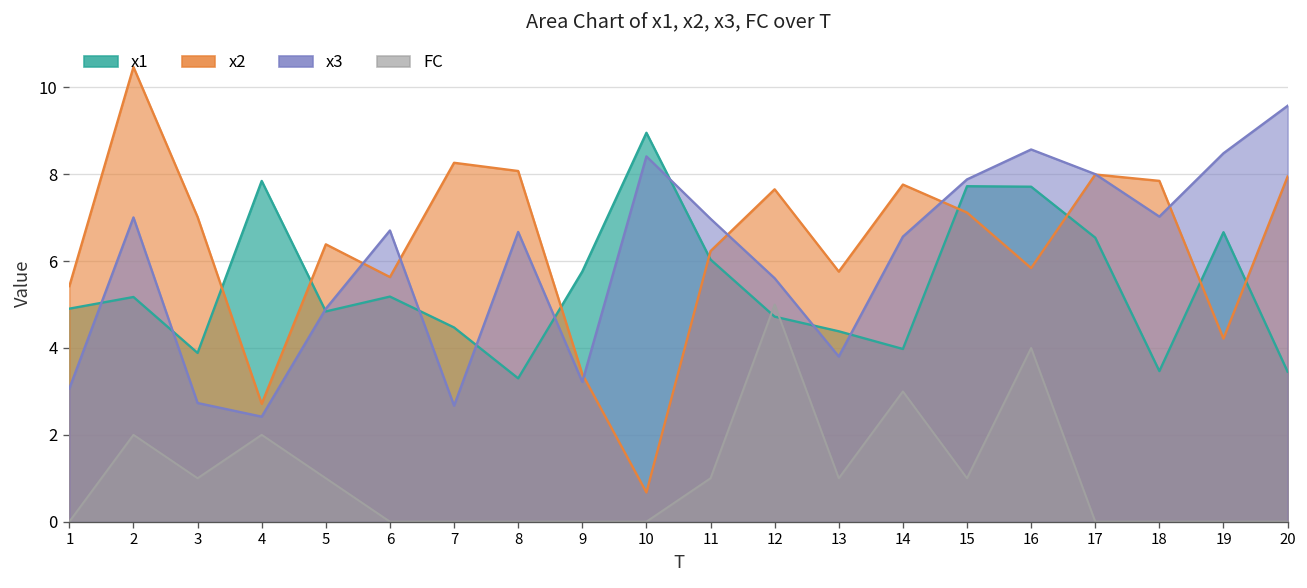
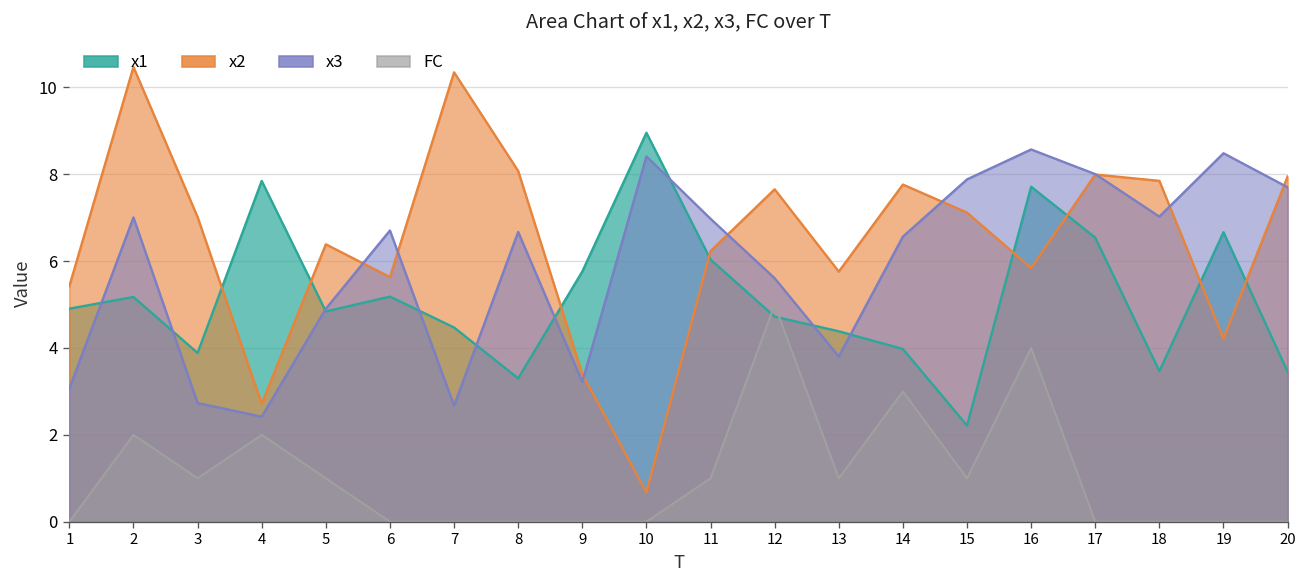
x2, 7: 8.3 -> 10.3
x1, 15: 7.7 -> 2.2
x3, 20: 9.6 -> 7.7
